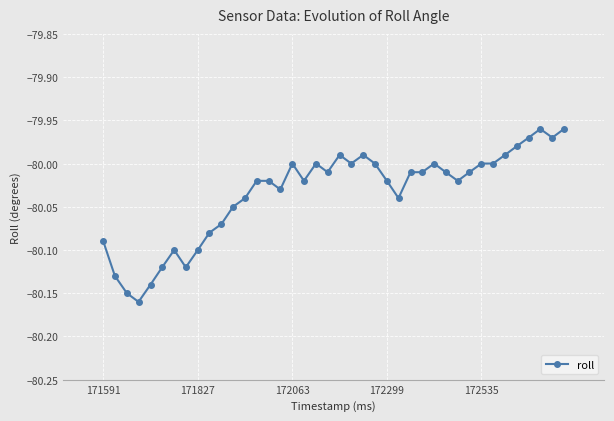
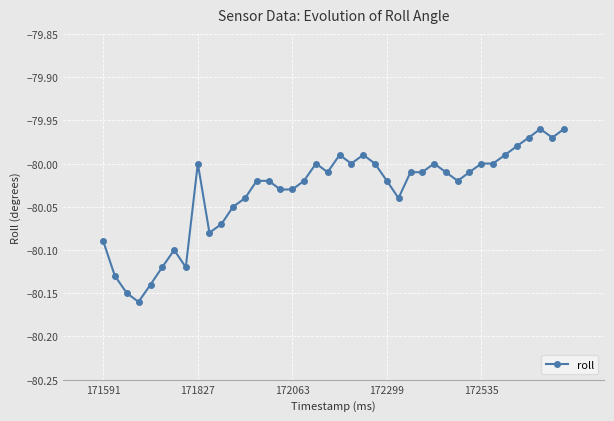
171827: -80.1 -> -80.0
172063: -80.00 -> -80.03
